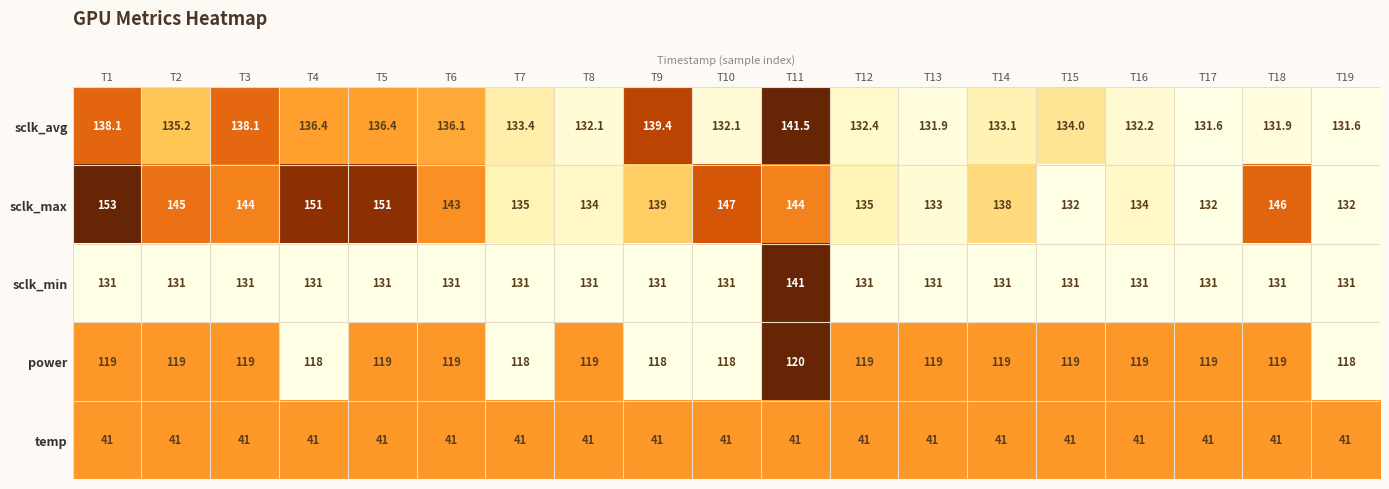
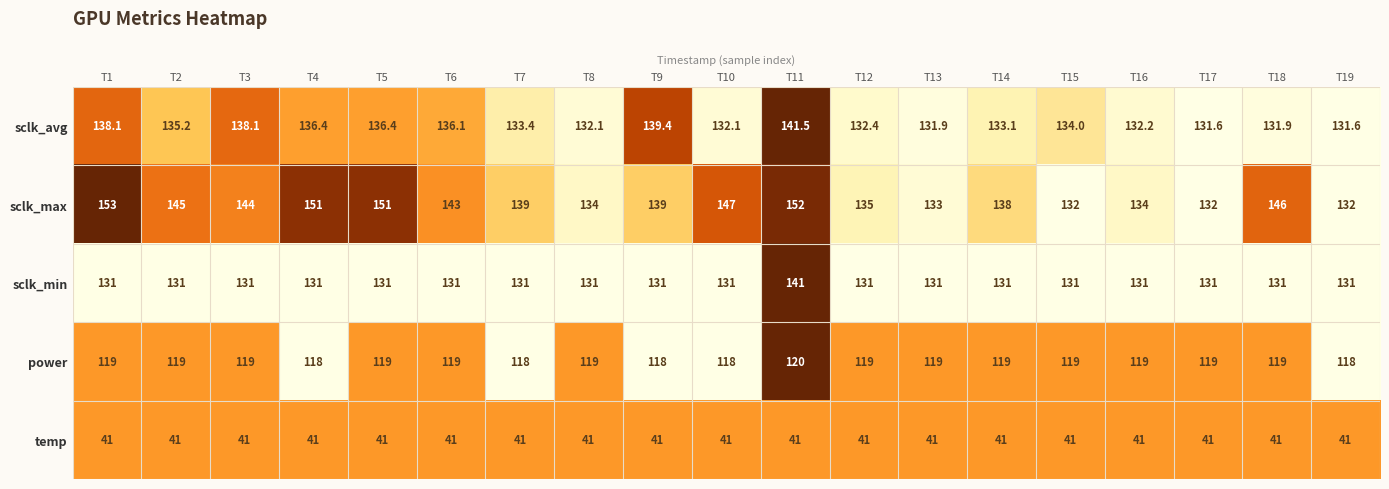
sclk_max, T7: 135 -> 139
sclk_max, T11: 144 -> 152
